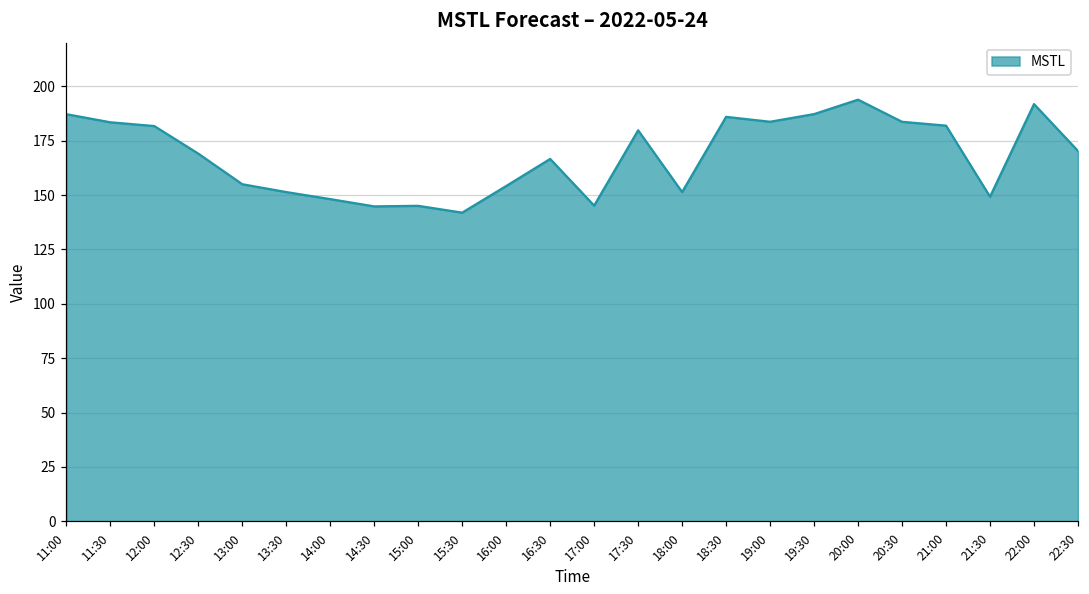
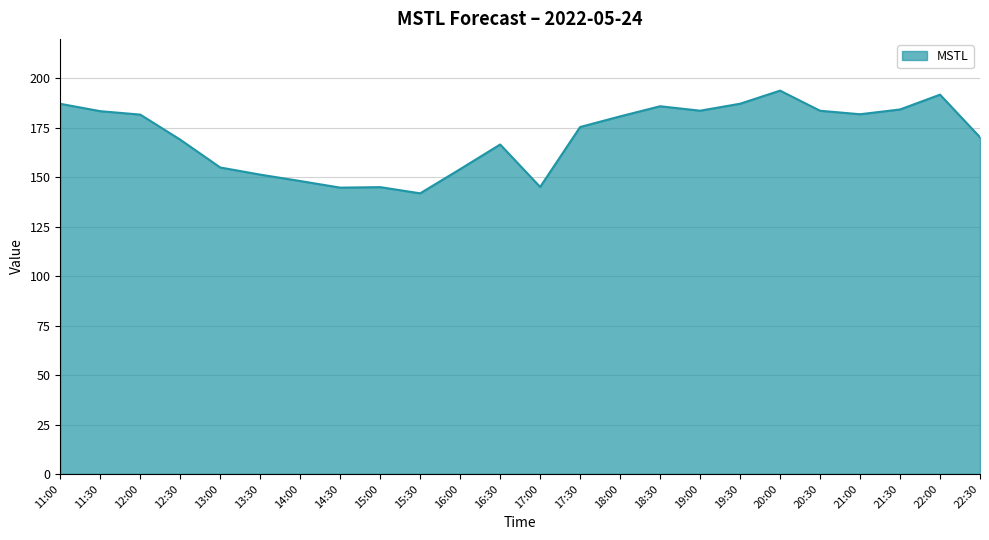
17:30: 180 -> 175
18:00: 151 -> 181
21:30: 149 -> 184
